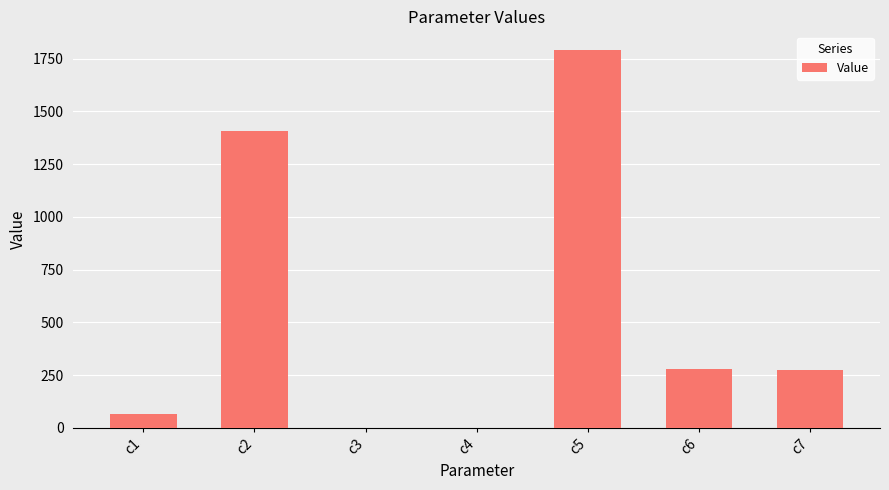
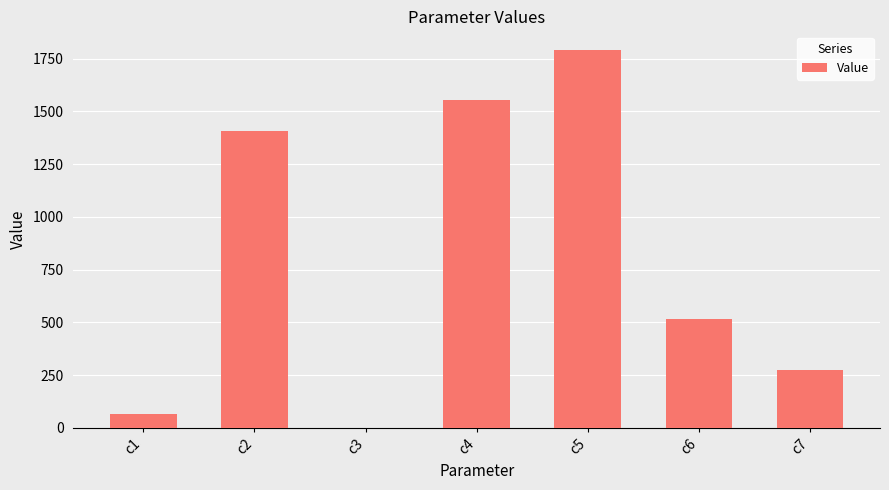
c4: 0 -> 1560
c6: 280 -> 520
